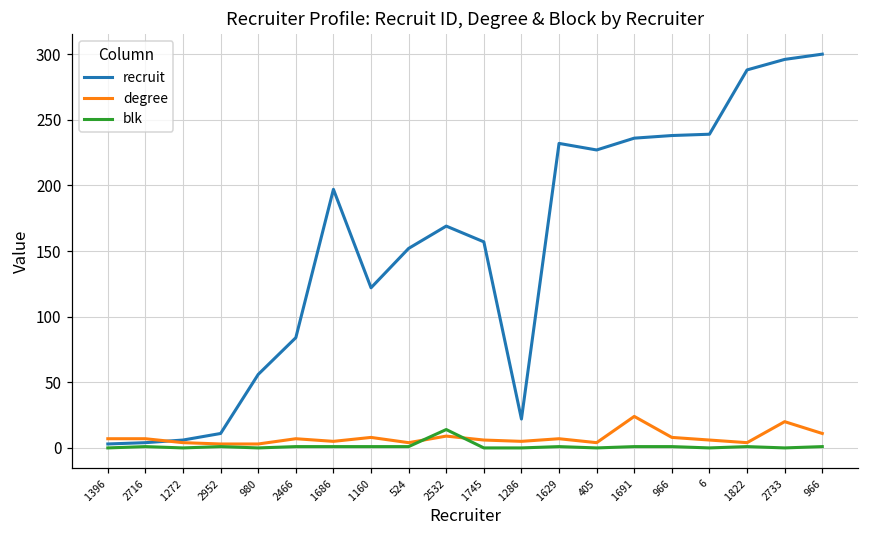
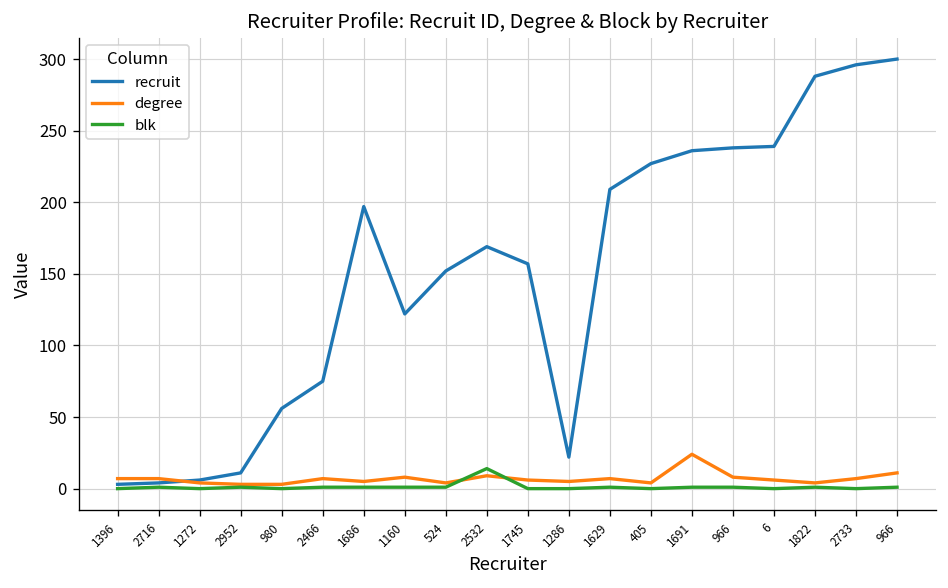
recruit, 2466: 84 -> 75
recruit, 1629: 232 -> 209
degree, 2733: 20 -> 7
